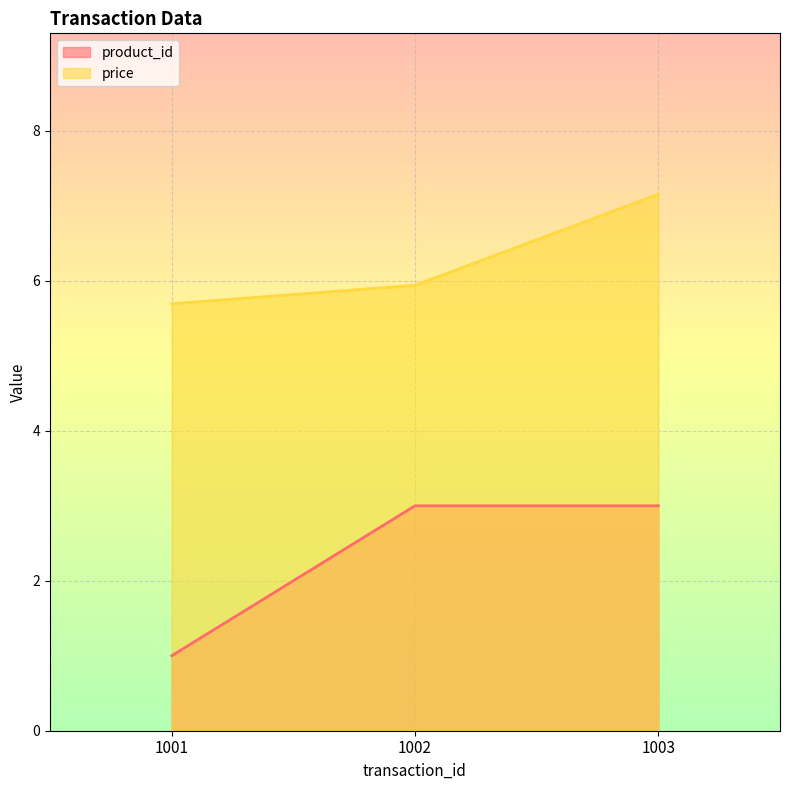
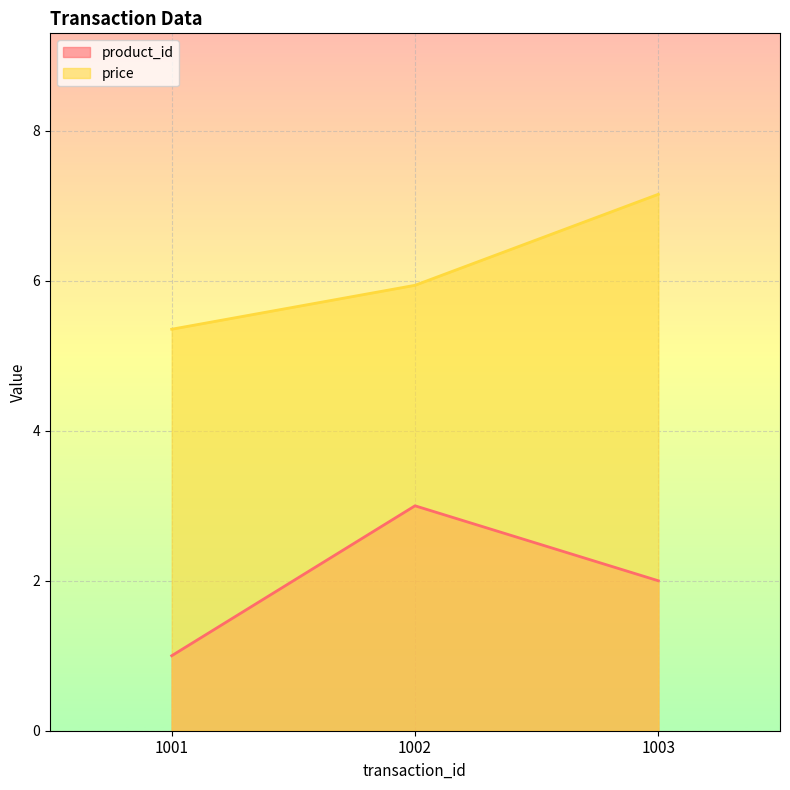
price, 1001: 5.7 -> 5.4
product_id, 1003: 3 -> 2
